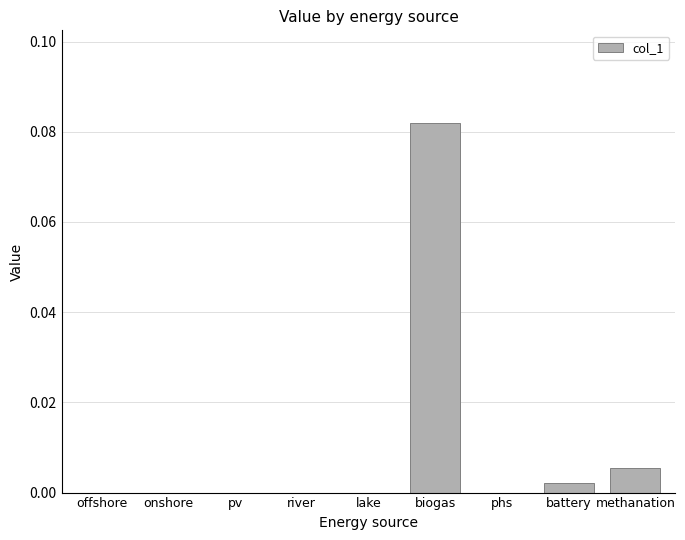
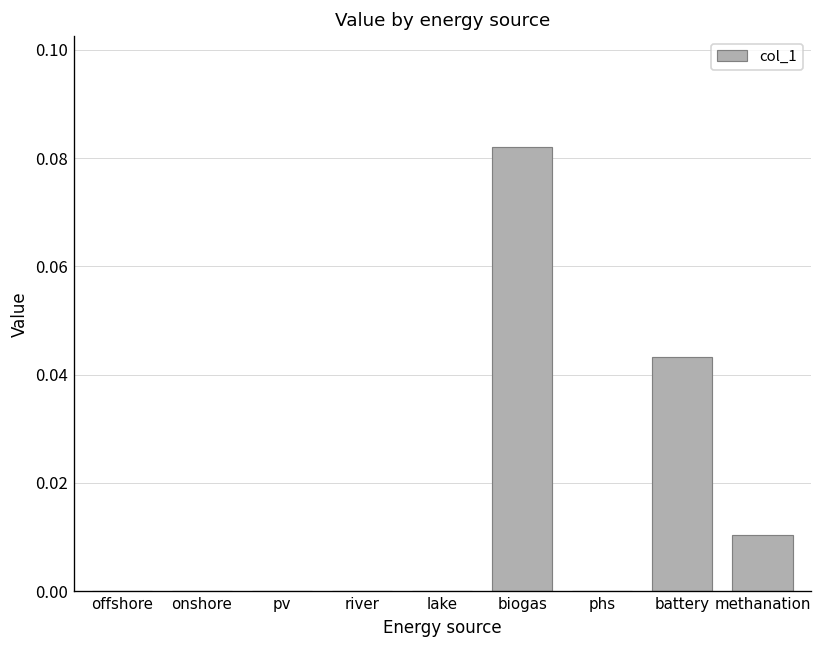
battery: 0.002 -> 0.043
methanation: 0.005 -> 0.010
